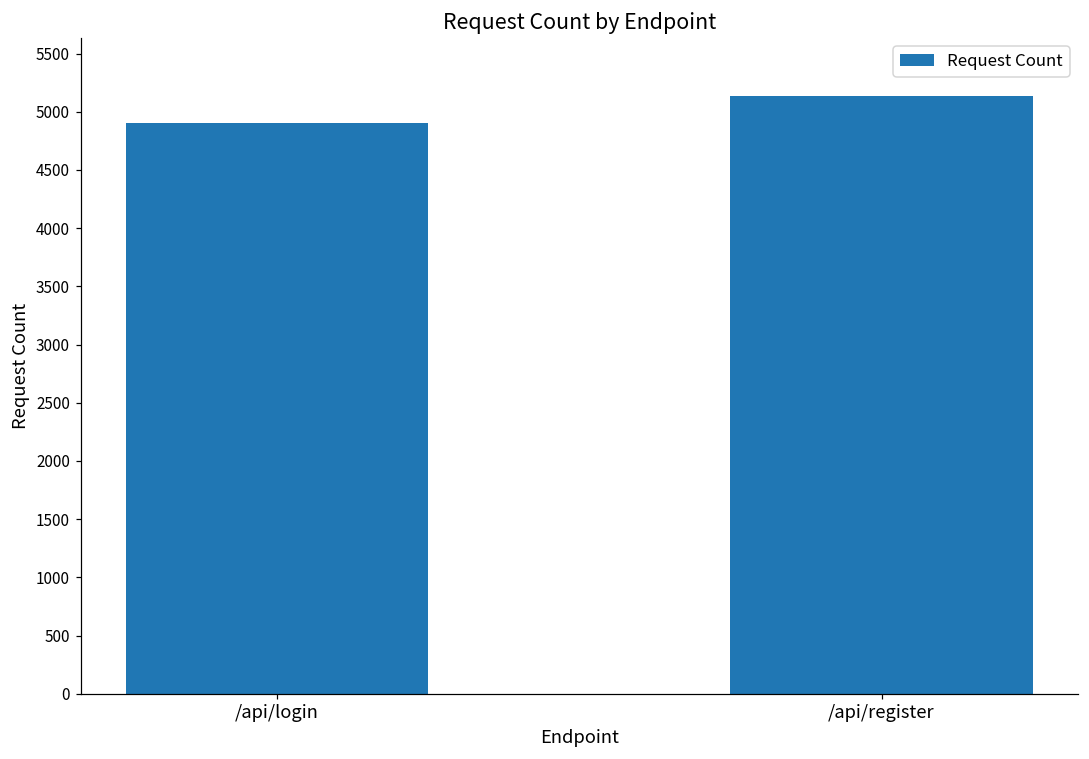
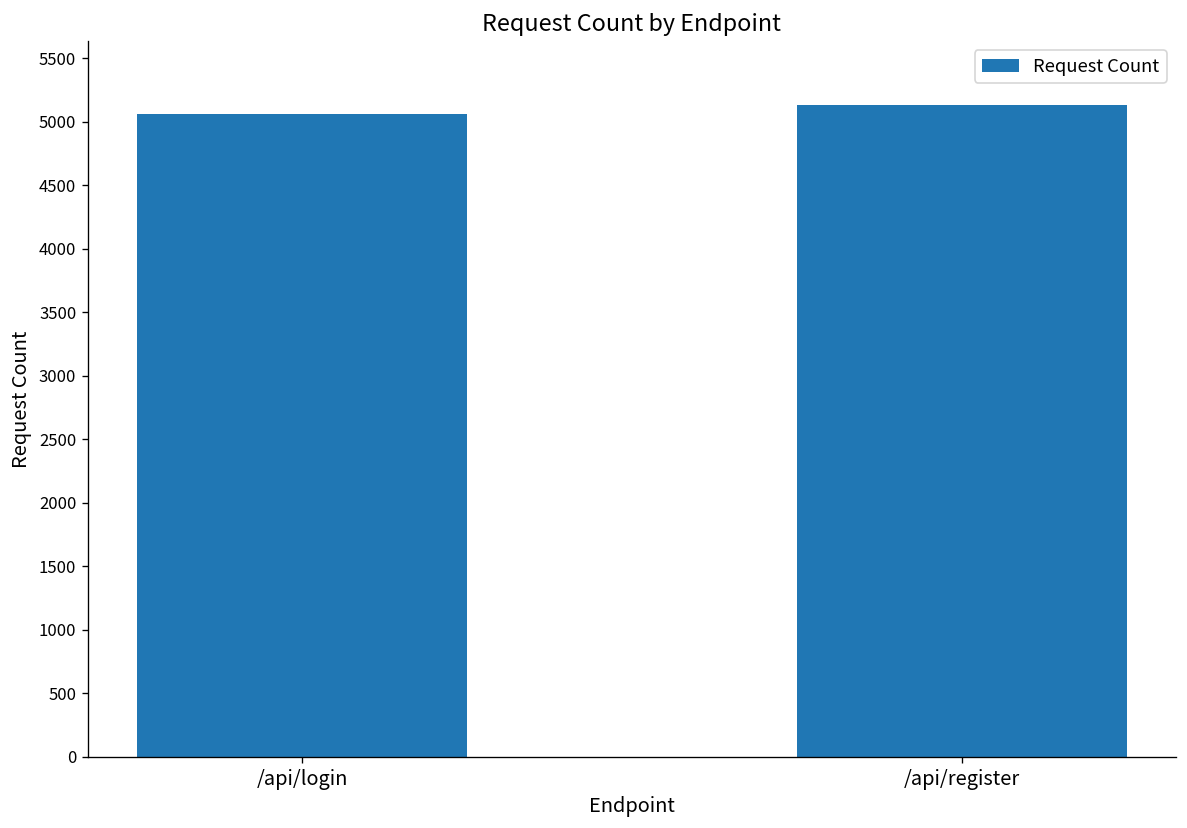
/api/login: 4900 -> 5070
